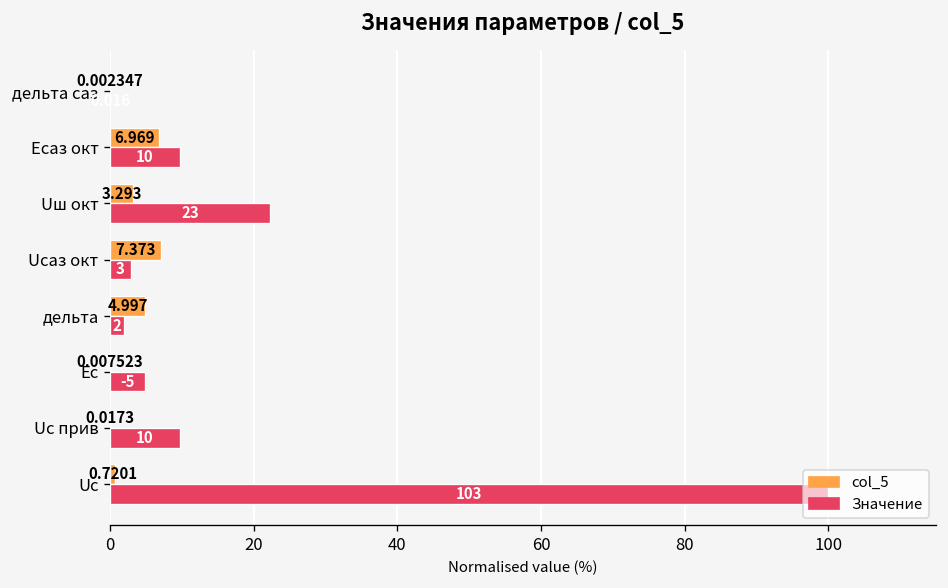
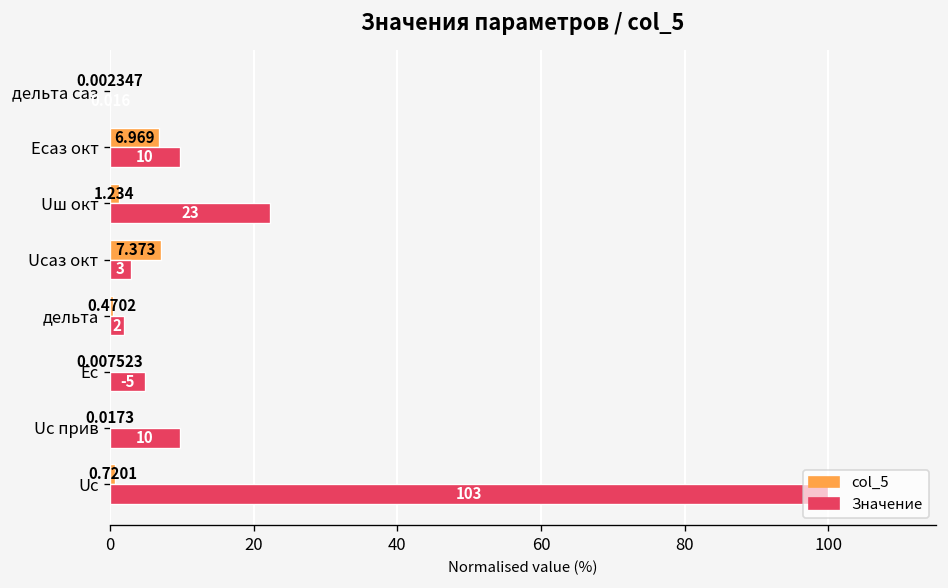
col_5, Uш окт: 3.293 -> 1.234
col_5, дельта: 4.997 -> 0.4702
